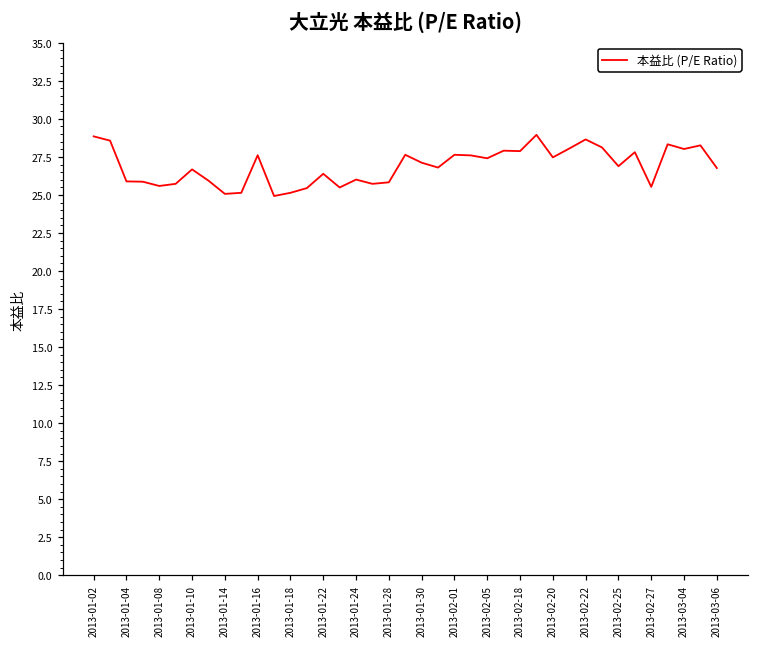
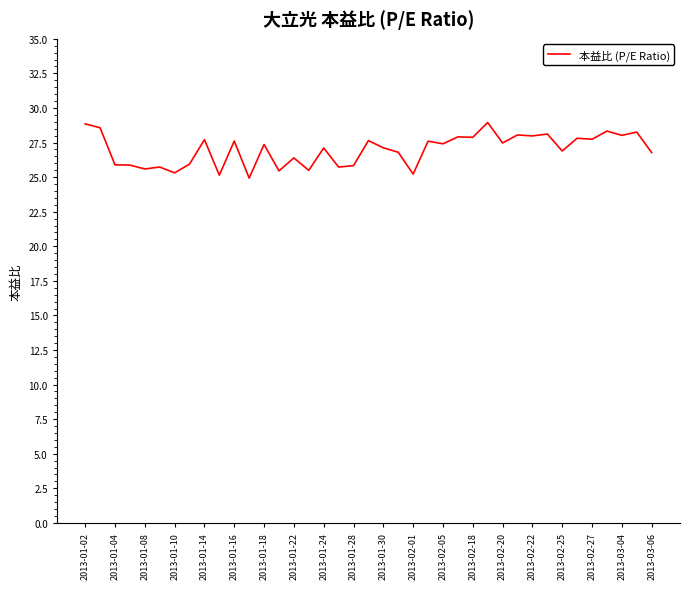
2013-01-10: 26.7 -> 25.3
2013-01-14: 25.1 -> 27.7
2013-01-18: 25.1 -> 27.4
2013-01-24: 26.0 -> 27.1
2013-02-01: 27.6 -> 25.2
2013-02-22: 28.7 -> 28.0
2013-02-27: 25.5 -> 27.7
